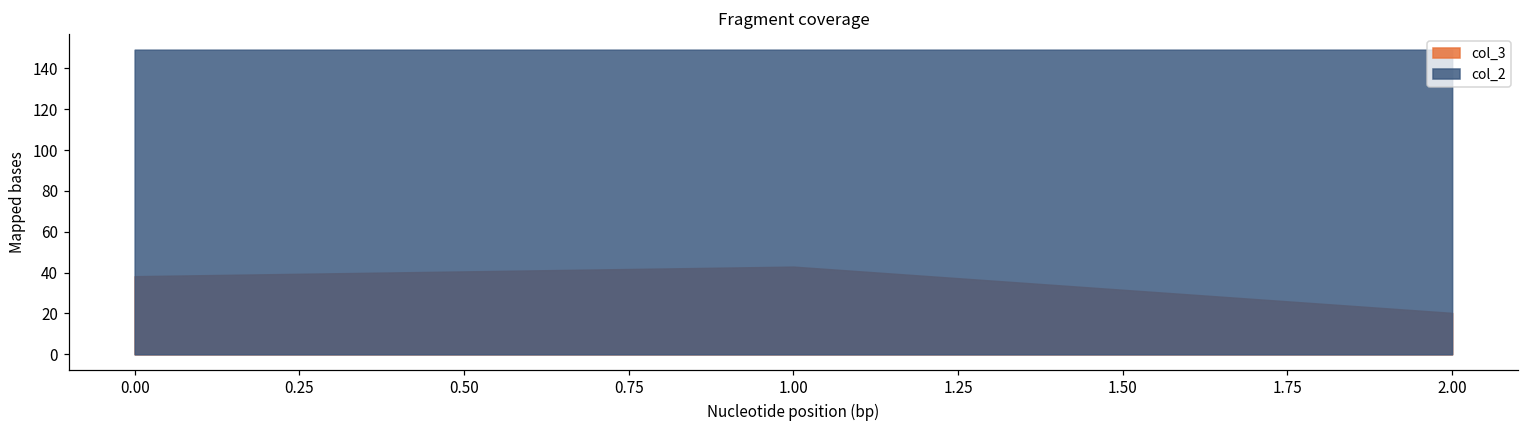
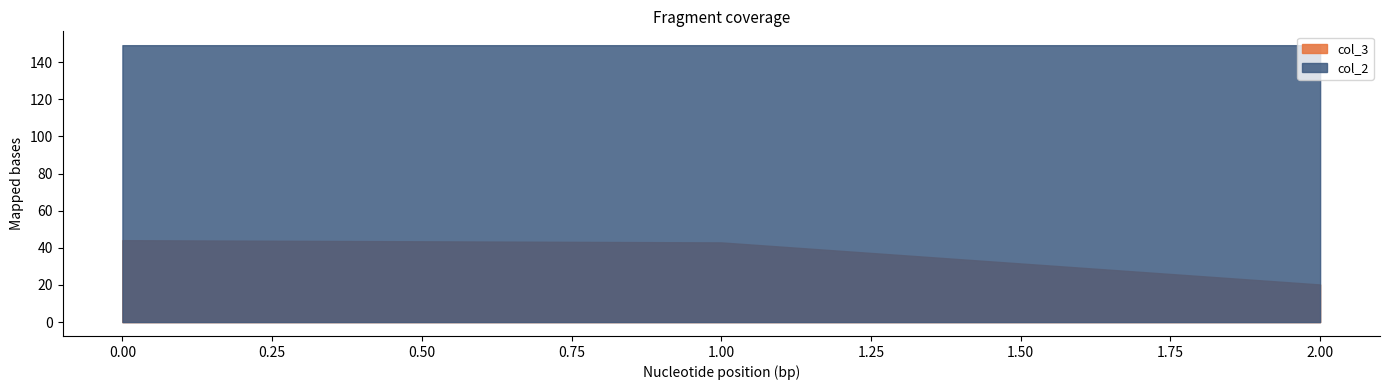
col_3, 0.00: 38 -> 44
